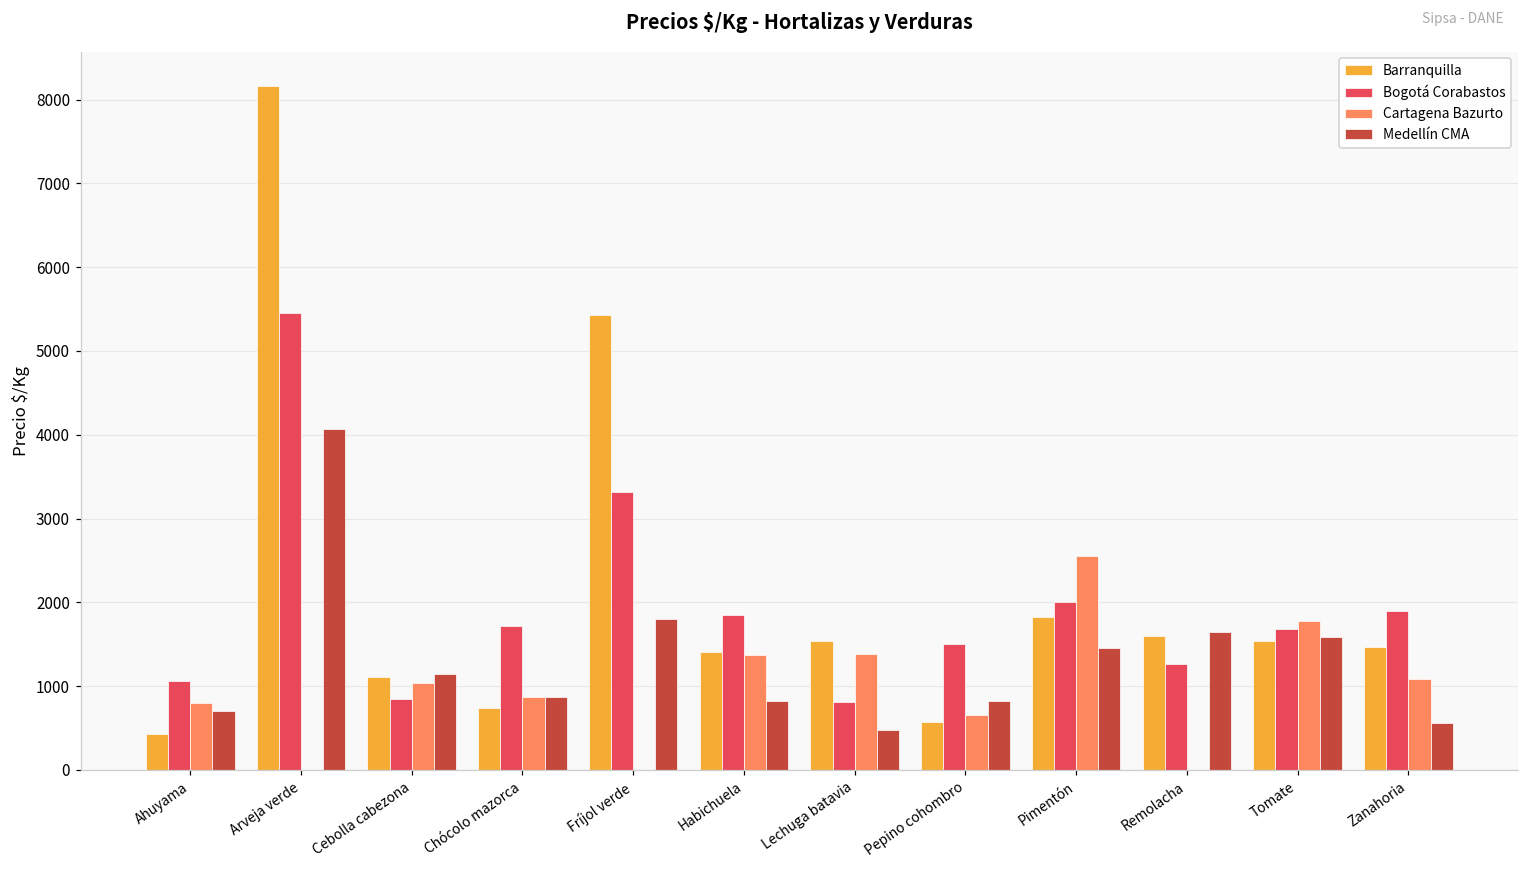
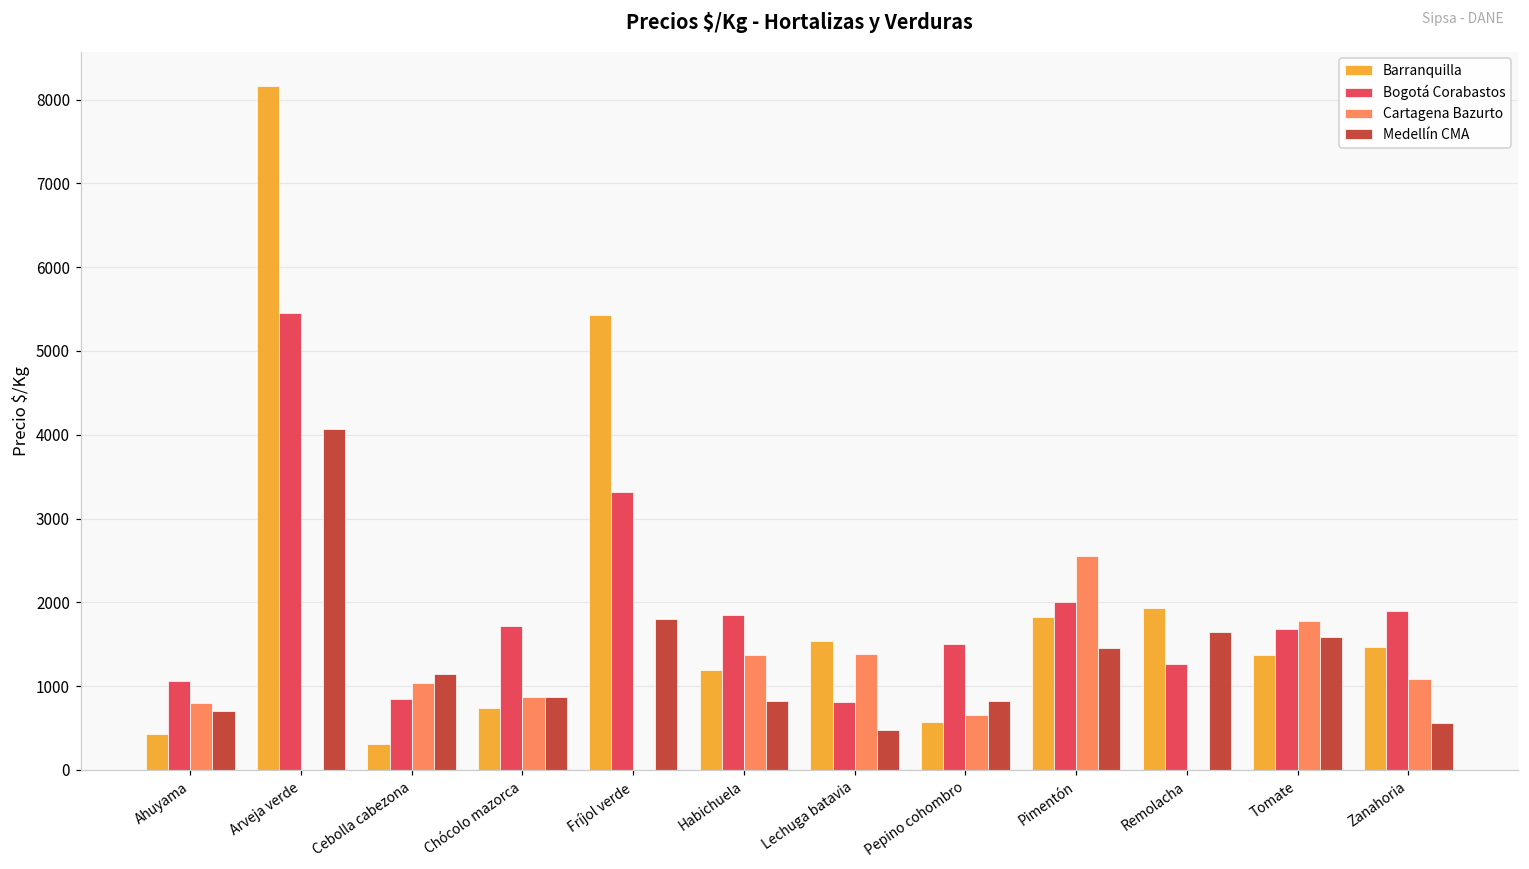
Barranquilla, Cebolla cabezona: 1100 -> 300
Barranquilla, Habichuela: 1400 -> 1200
Barranquilla, Remolacha: 1600 -> 1900
Barranquilla, Tomate: 1500 -> 1400
